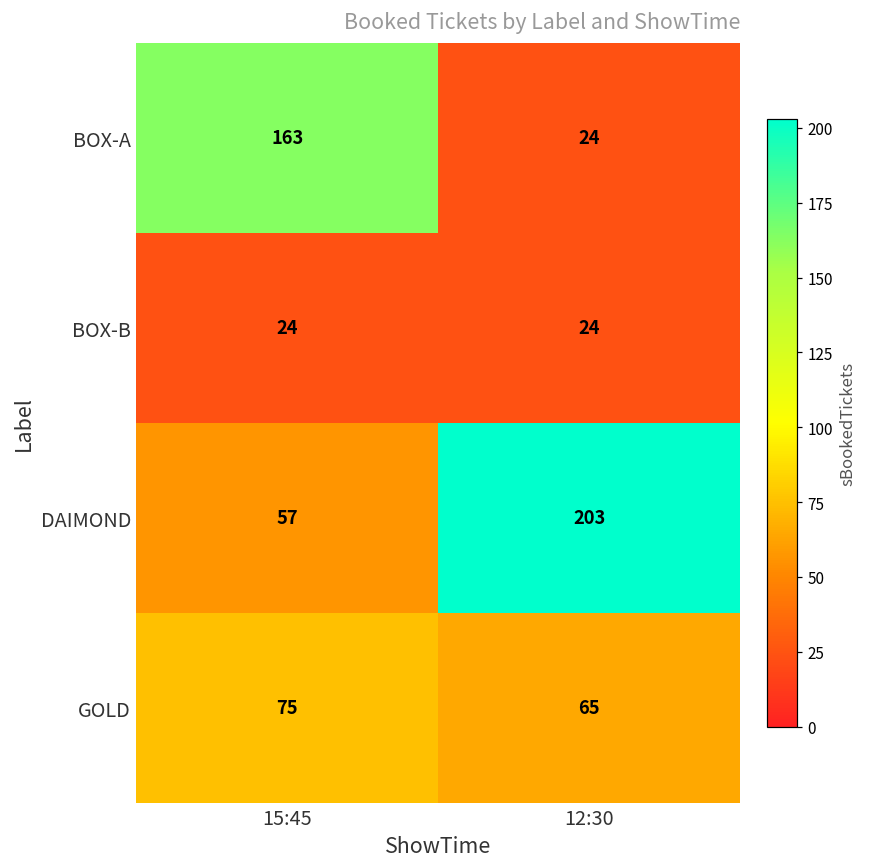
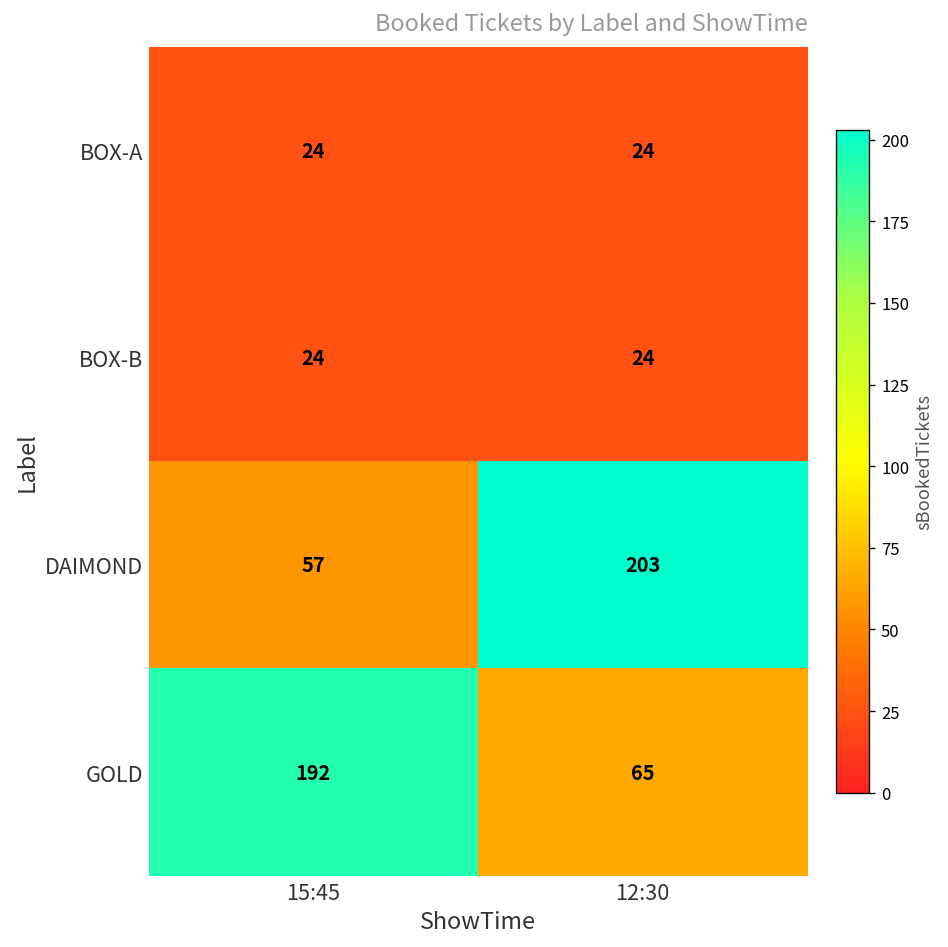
BOX-A, 15:45: 163 -> 24
GOLD, 15:45: 75 -> 192
